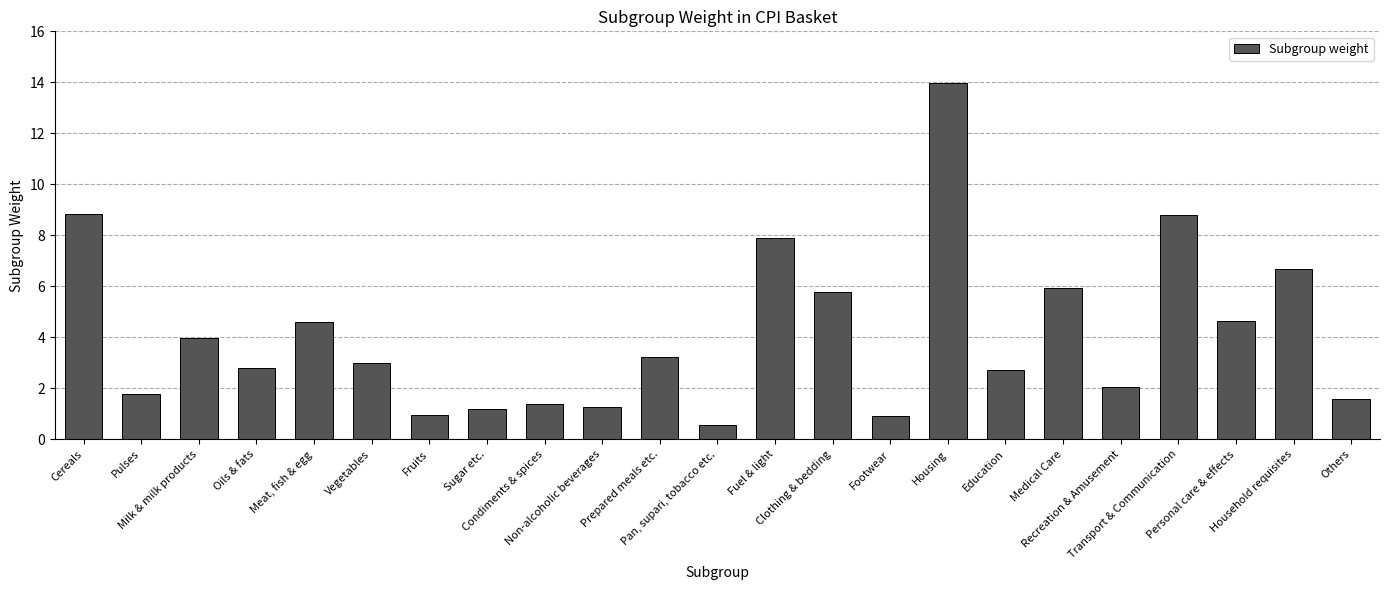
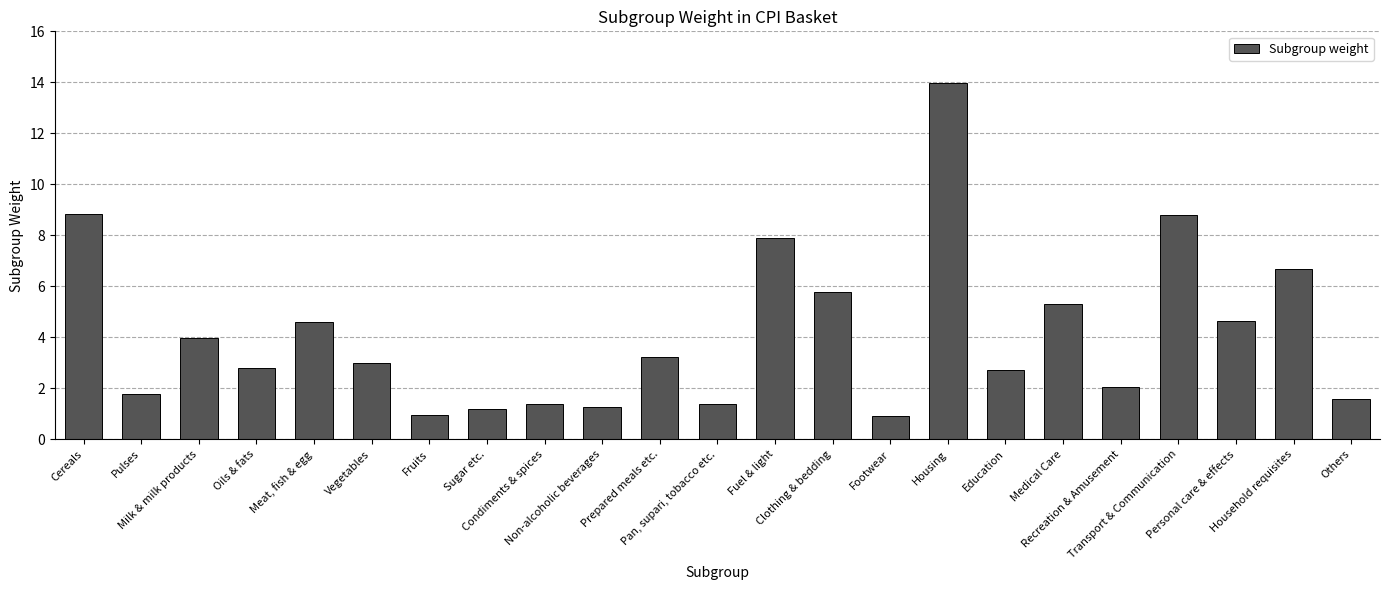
Pan, supari, tobacco etc.: 0.6 -> 1.4
Medical Care: 6.0 -> 5.3
